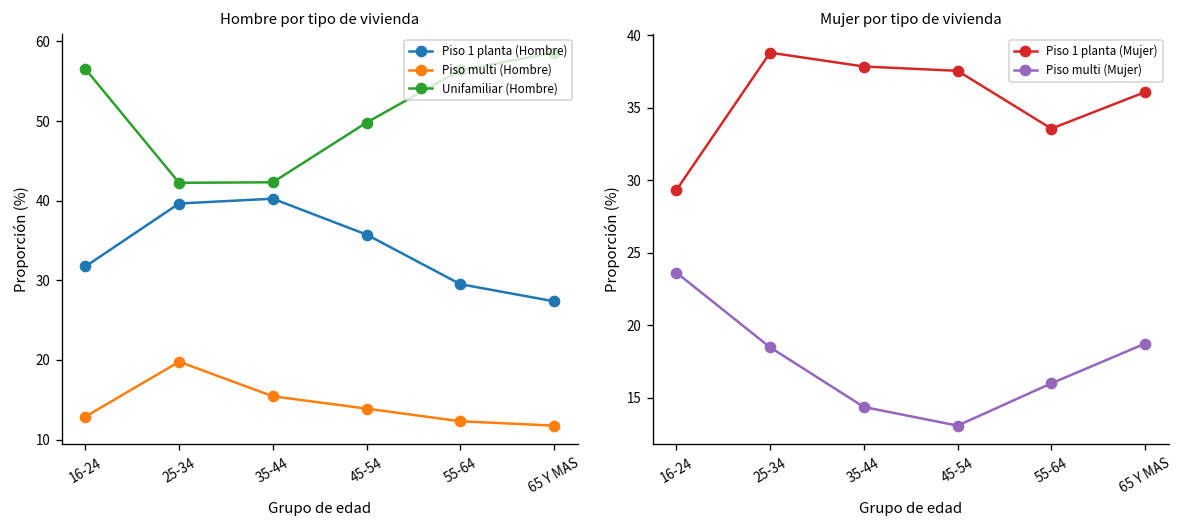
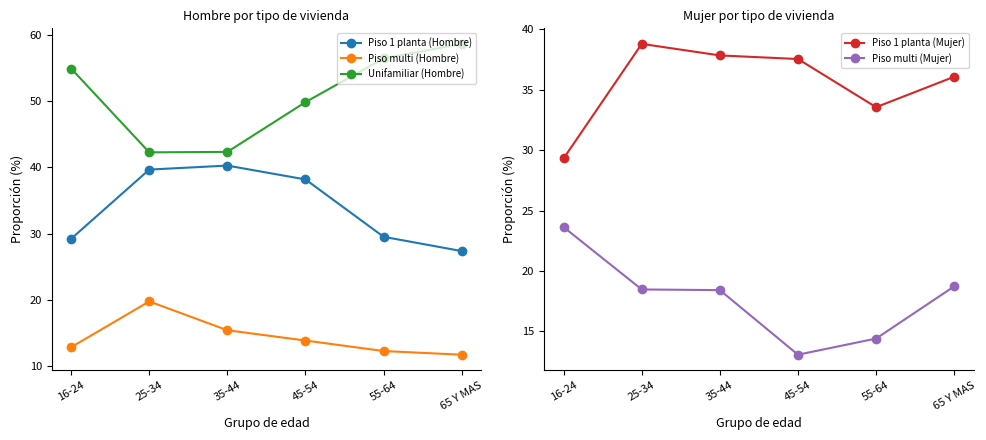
Hombre por tipo de vivienda, Piso 1 planta (Hombre), 16-24: 32 -> 29
Hombre por tipo de vivienda, Unifamiliar (Hombre), 16-24: 57 -> 55
Hombre por tipo de vivienda, Piso 1 planta (Hombre), 45-54: 36 -> 38
Mujer por tipo de vivienda, Piso multi (Mujer), 35-44: 14.3 -> 18.4
Mujer por tipo de vivienda, Piso multi (Mujer), 55-64: 16.0 -> 14.4
